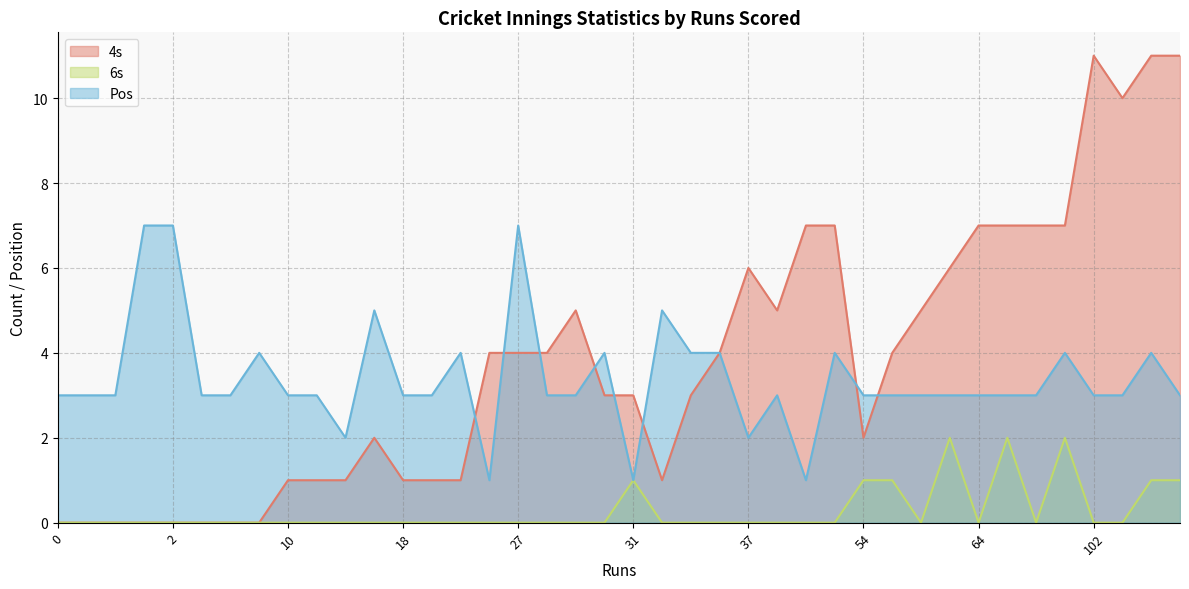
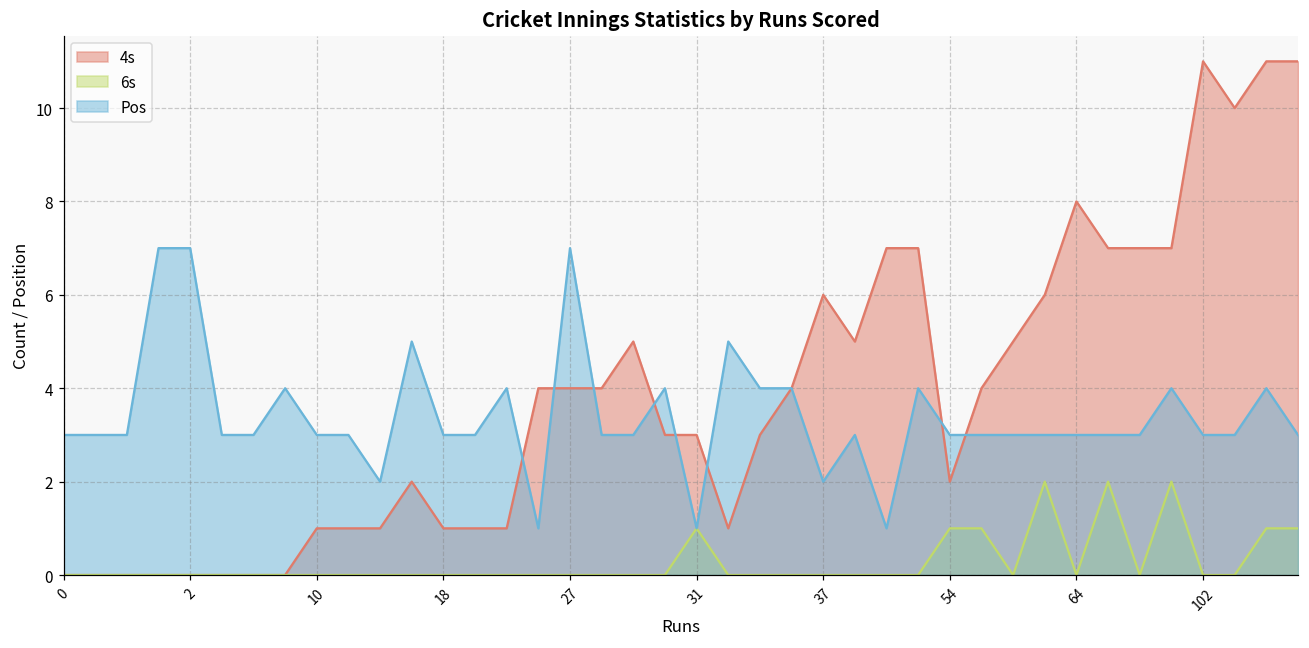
4s, 64: 7 -> 8
